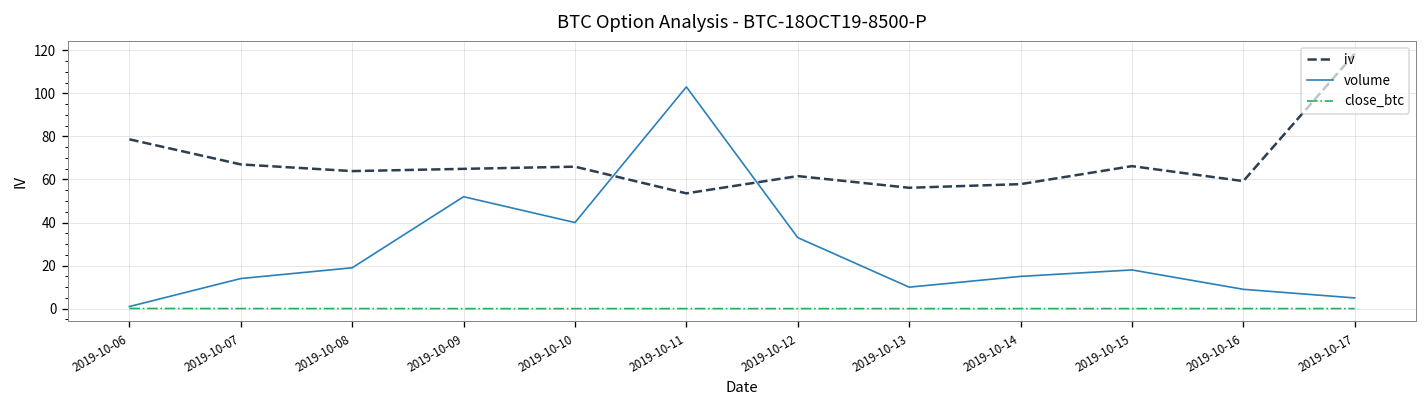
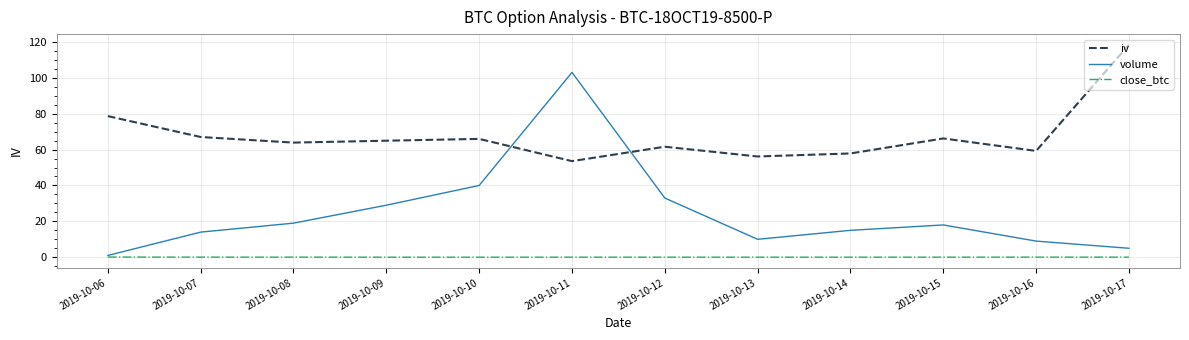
volume, 2019-10-09: 52 -> 29
